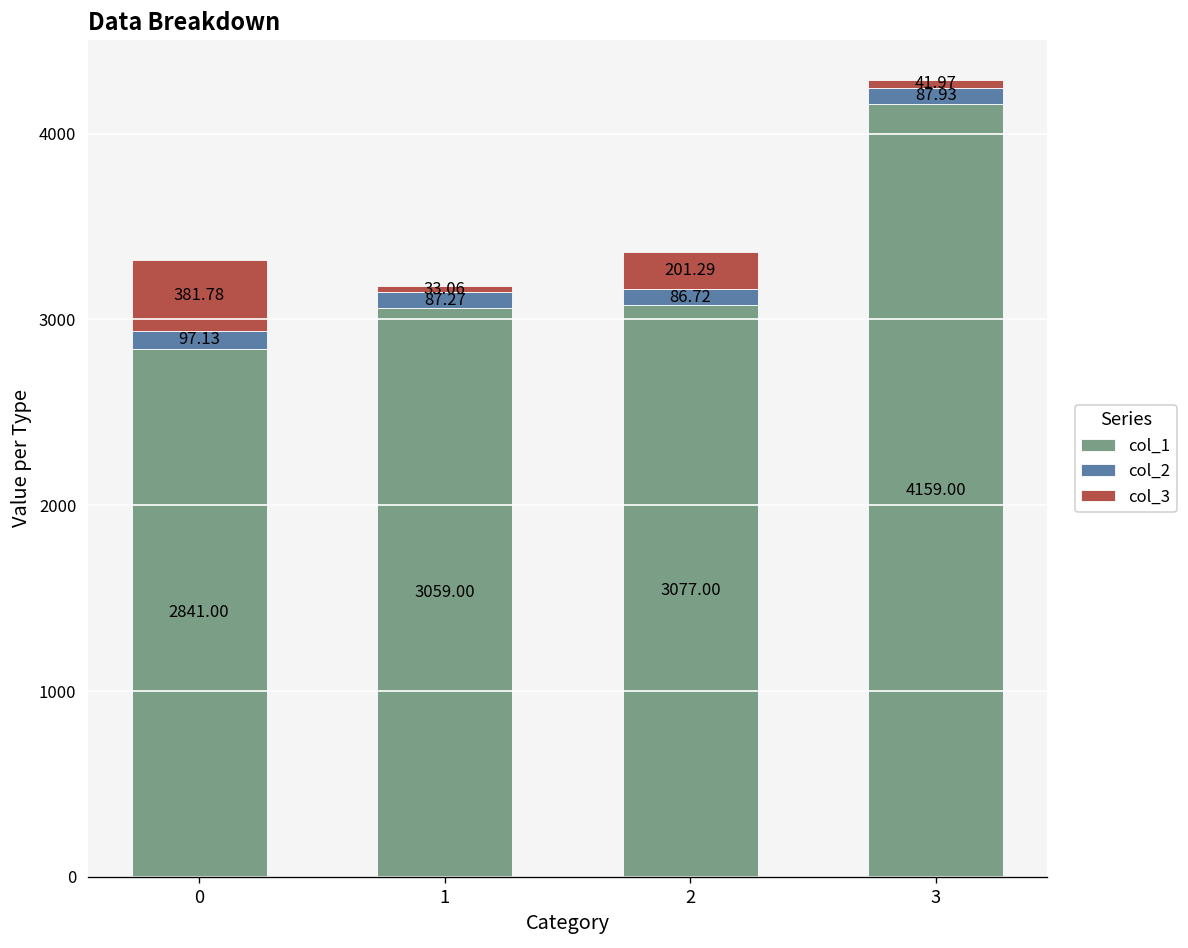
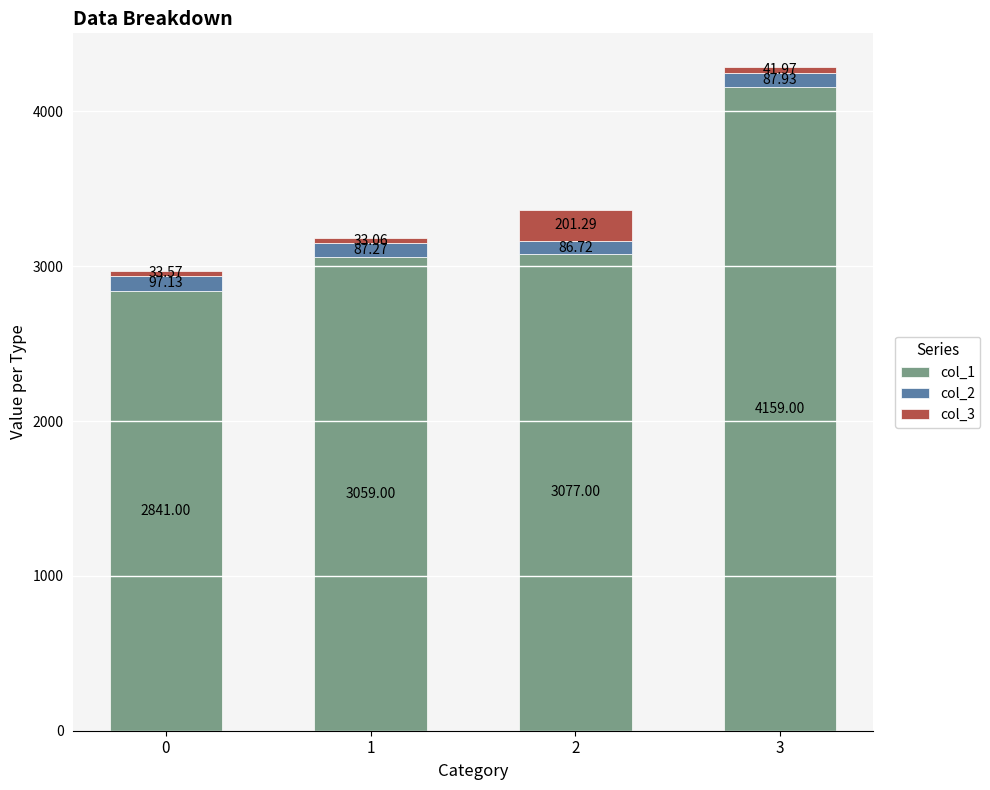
col_3, 0: 381.78 -> 33.57
